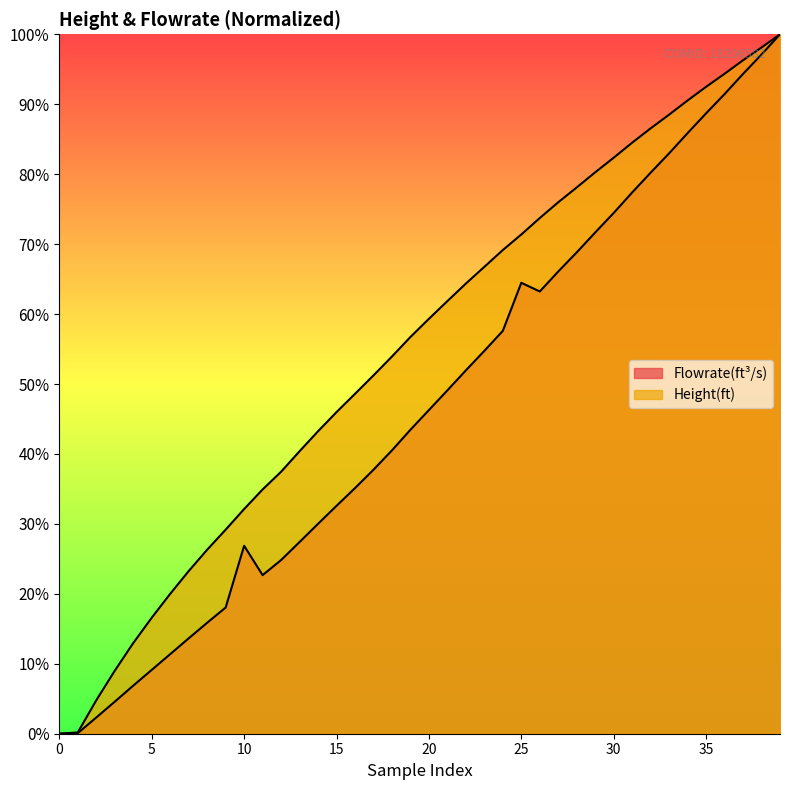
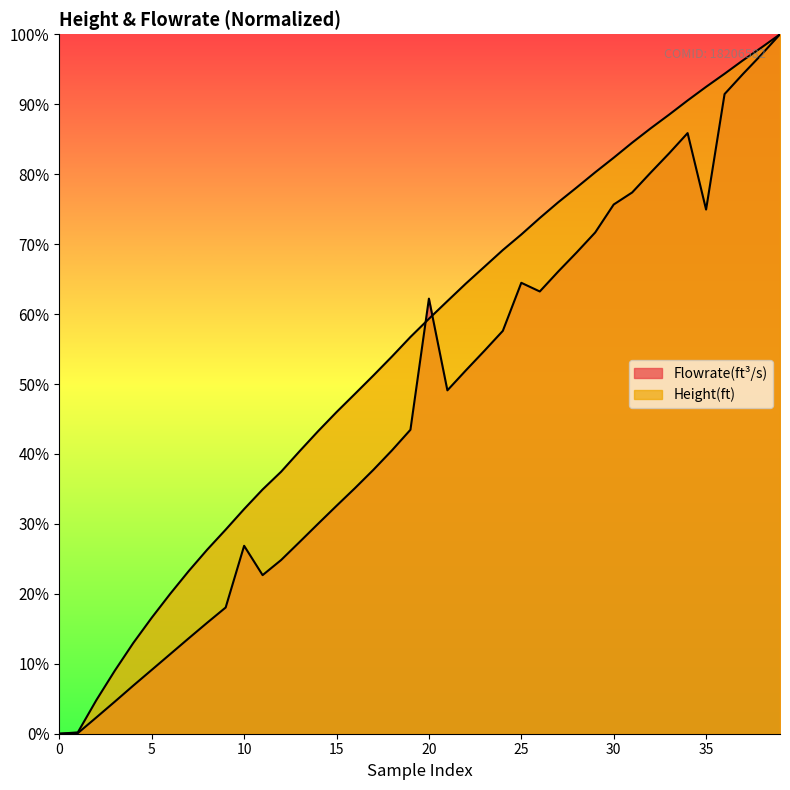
Flowrate(ft³/s), 20: 46% -> 62%
Flowrate(ft³/s), 30: 74% -> 76%
Flowrate(ft³/s), 35: 89% -> 75%
